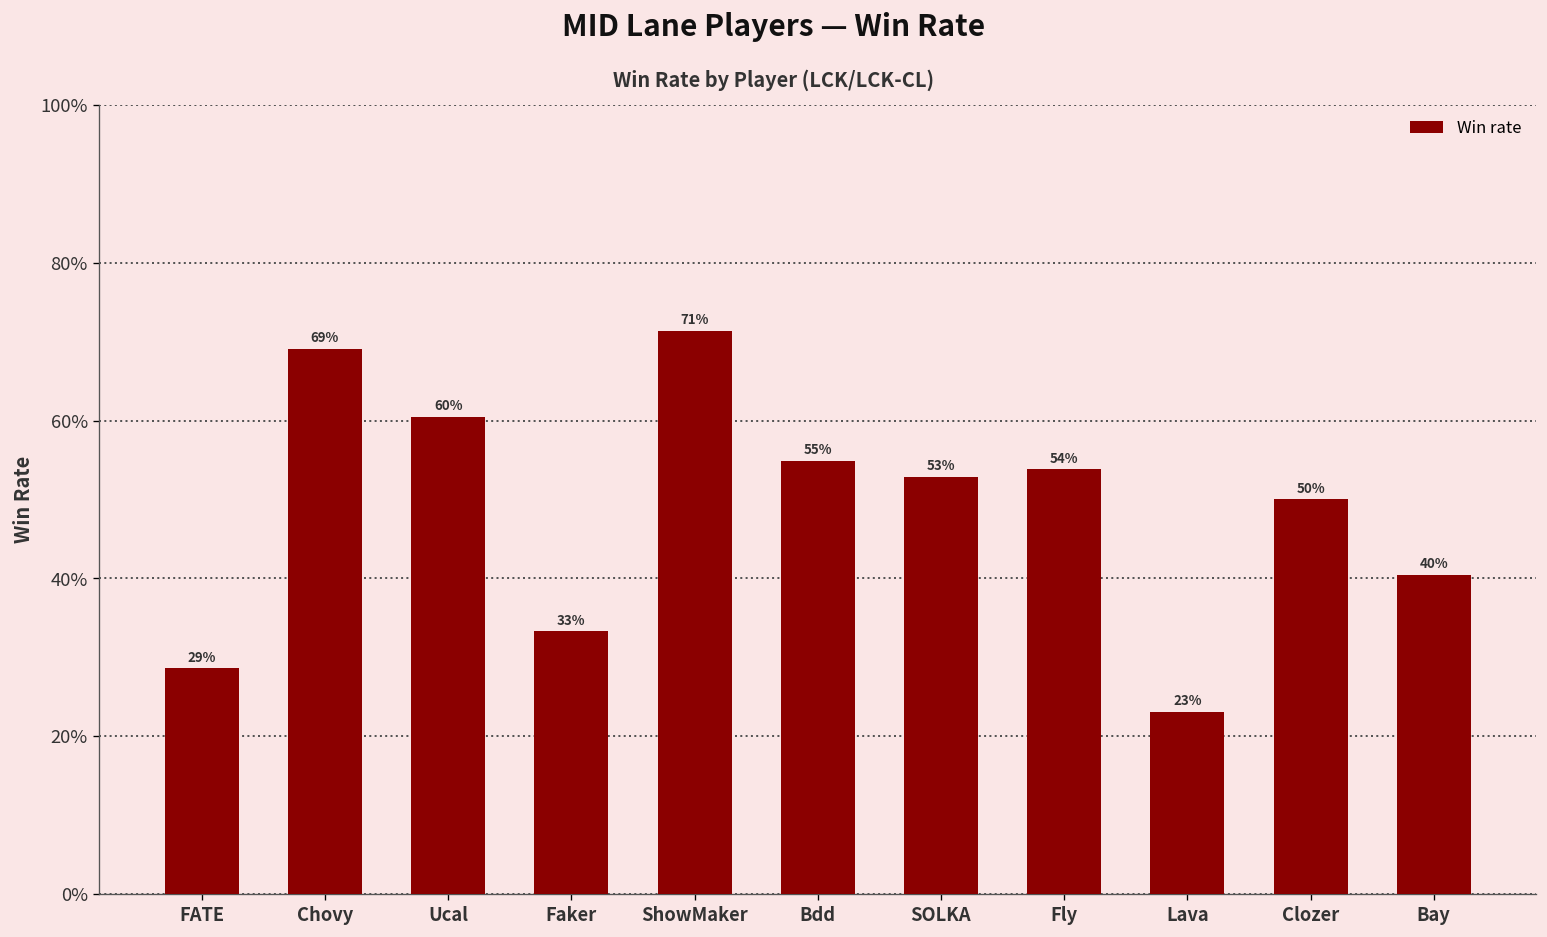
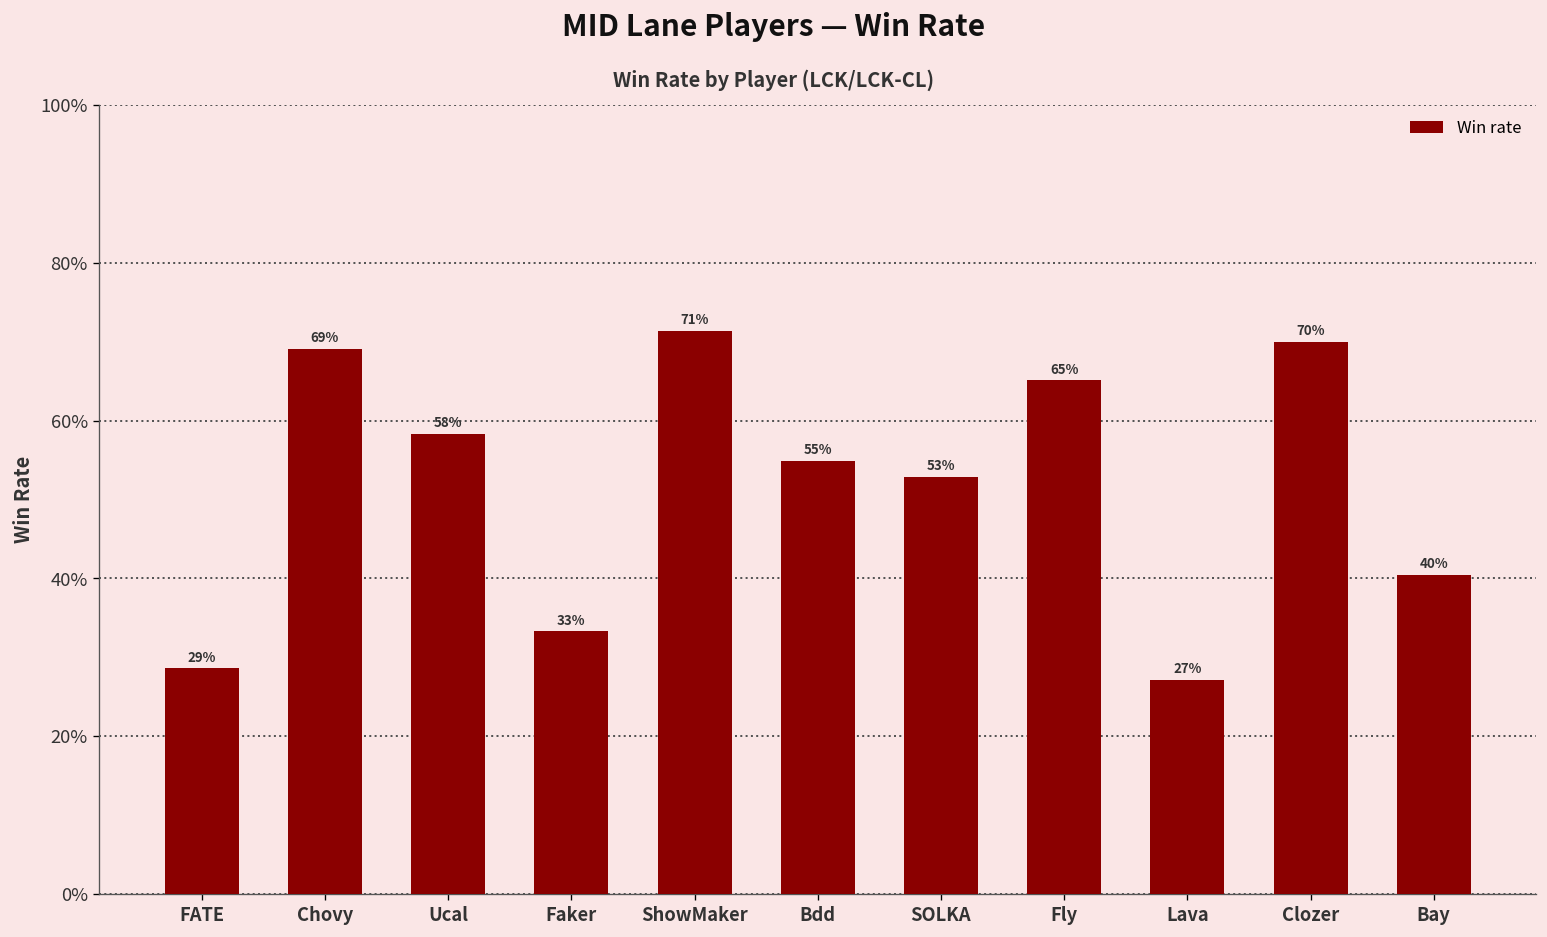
Ucal: 60% -> 58%
Fly: 54% -> 65%
Lava: 23% -> 27%
Clozer: 50% -> 70%
